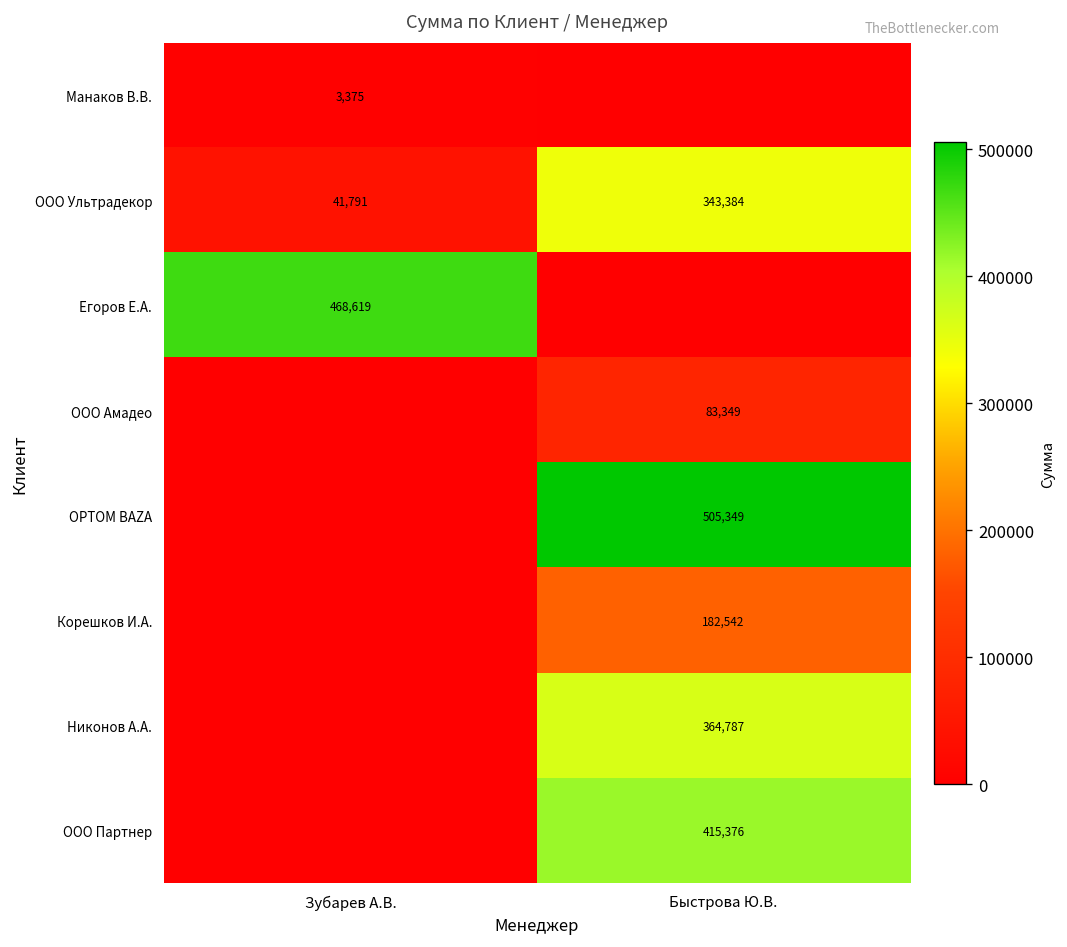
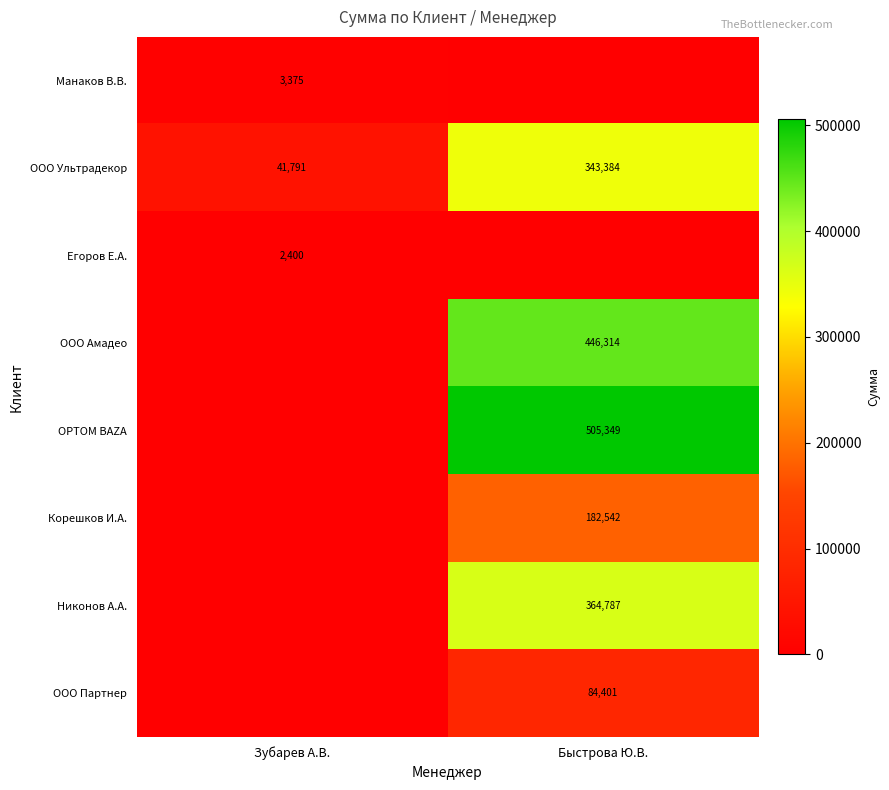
Егоров Е.А., Зубарев А.В.: 468,619 -> 2,400
ООО Амадео, Быстрова Ю.В.: 83,349 -> 446,314
ООО Партнер, Быстрова Ю.В.: 415,376 -> 84,401
